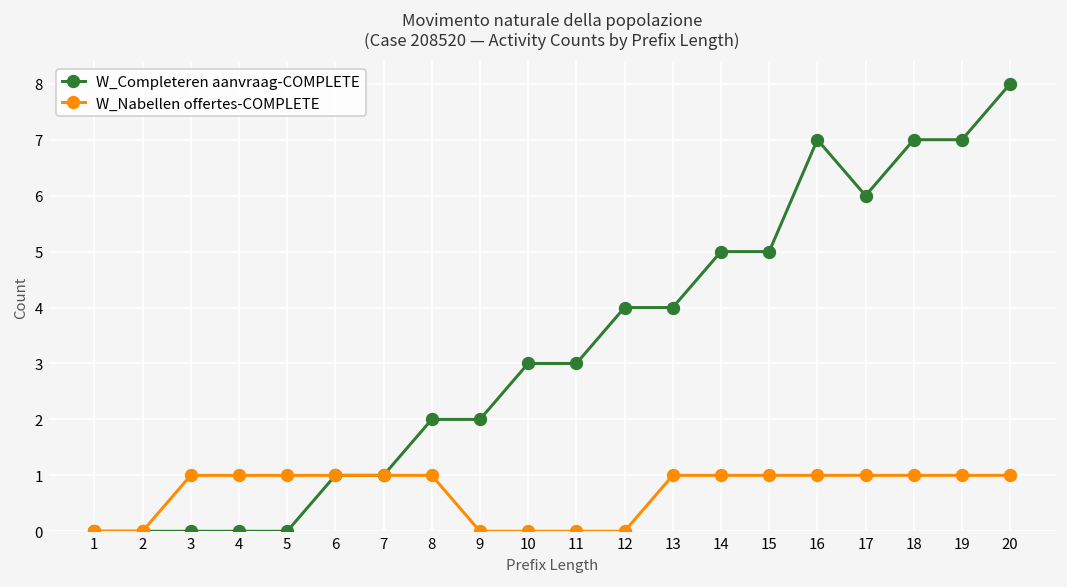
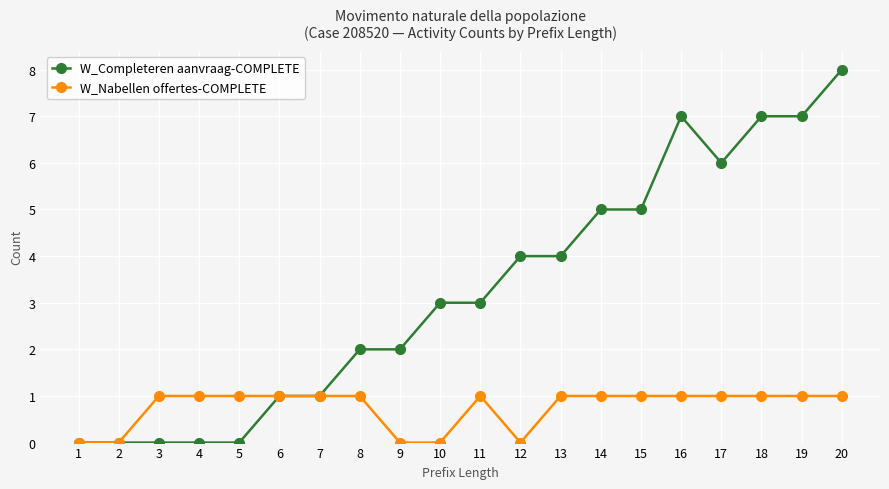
W_Nabellen offertes-COMPLETE, 11: 0 -> 1
